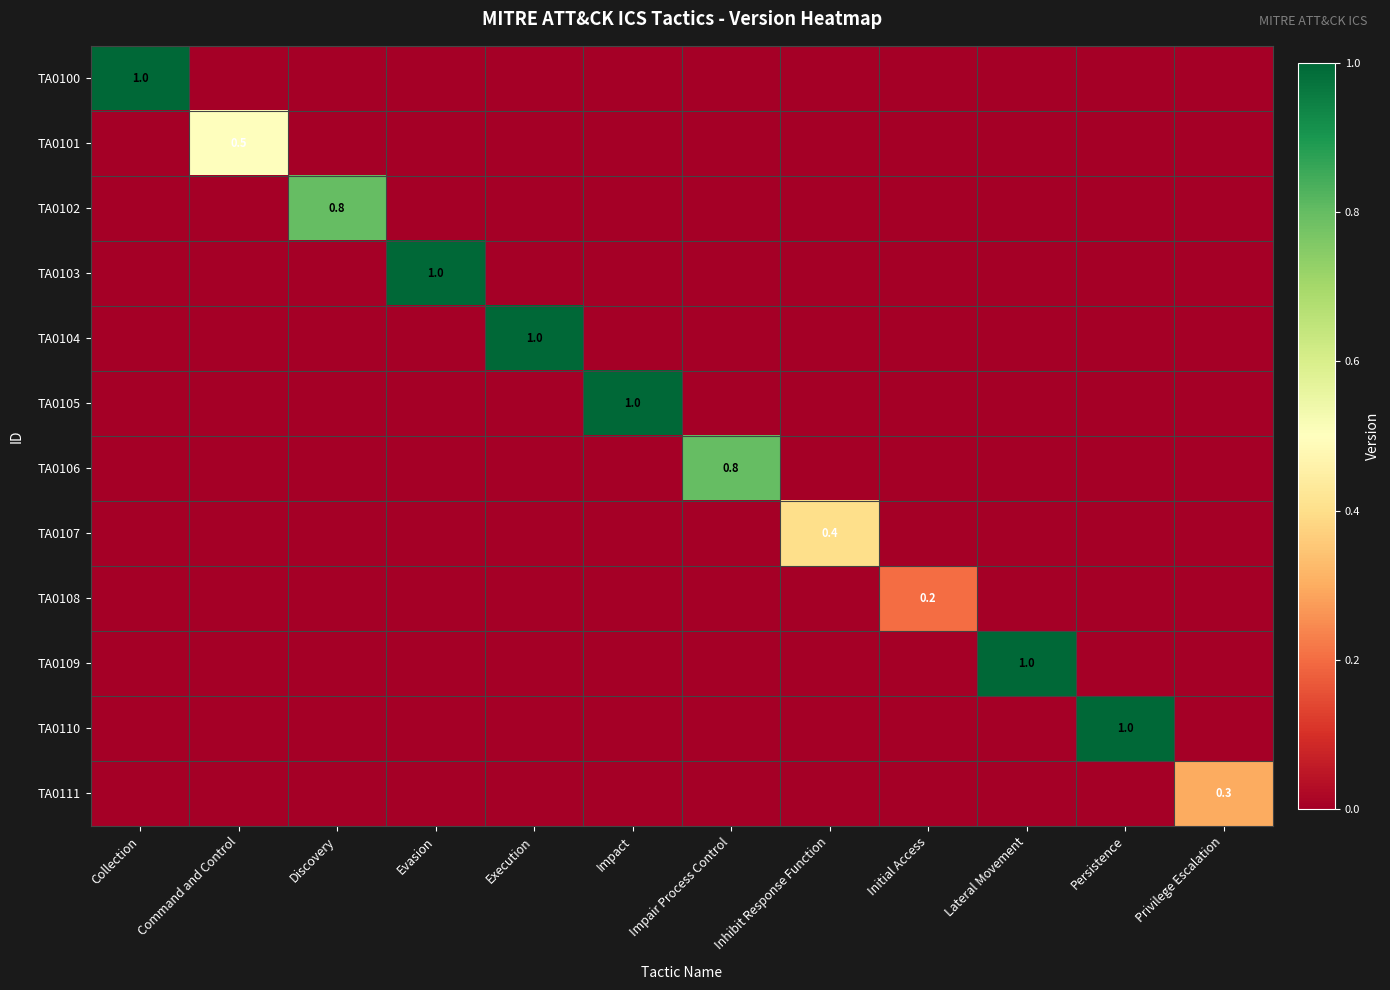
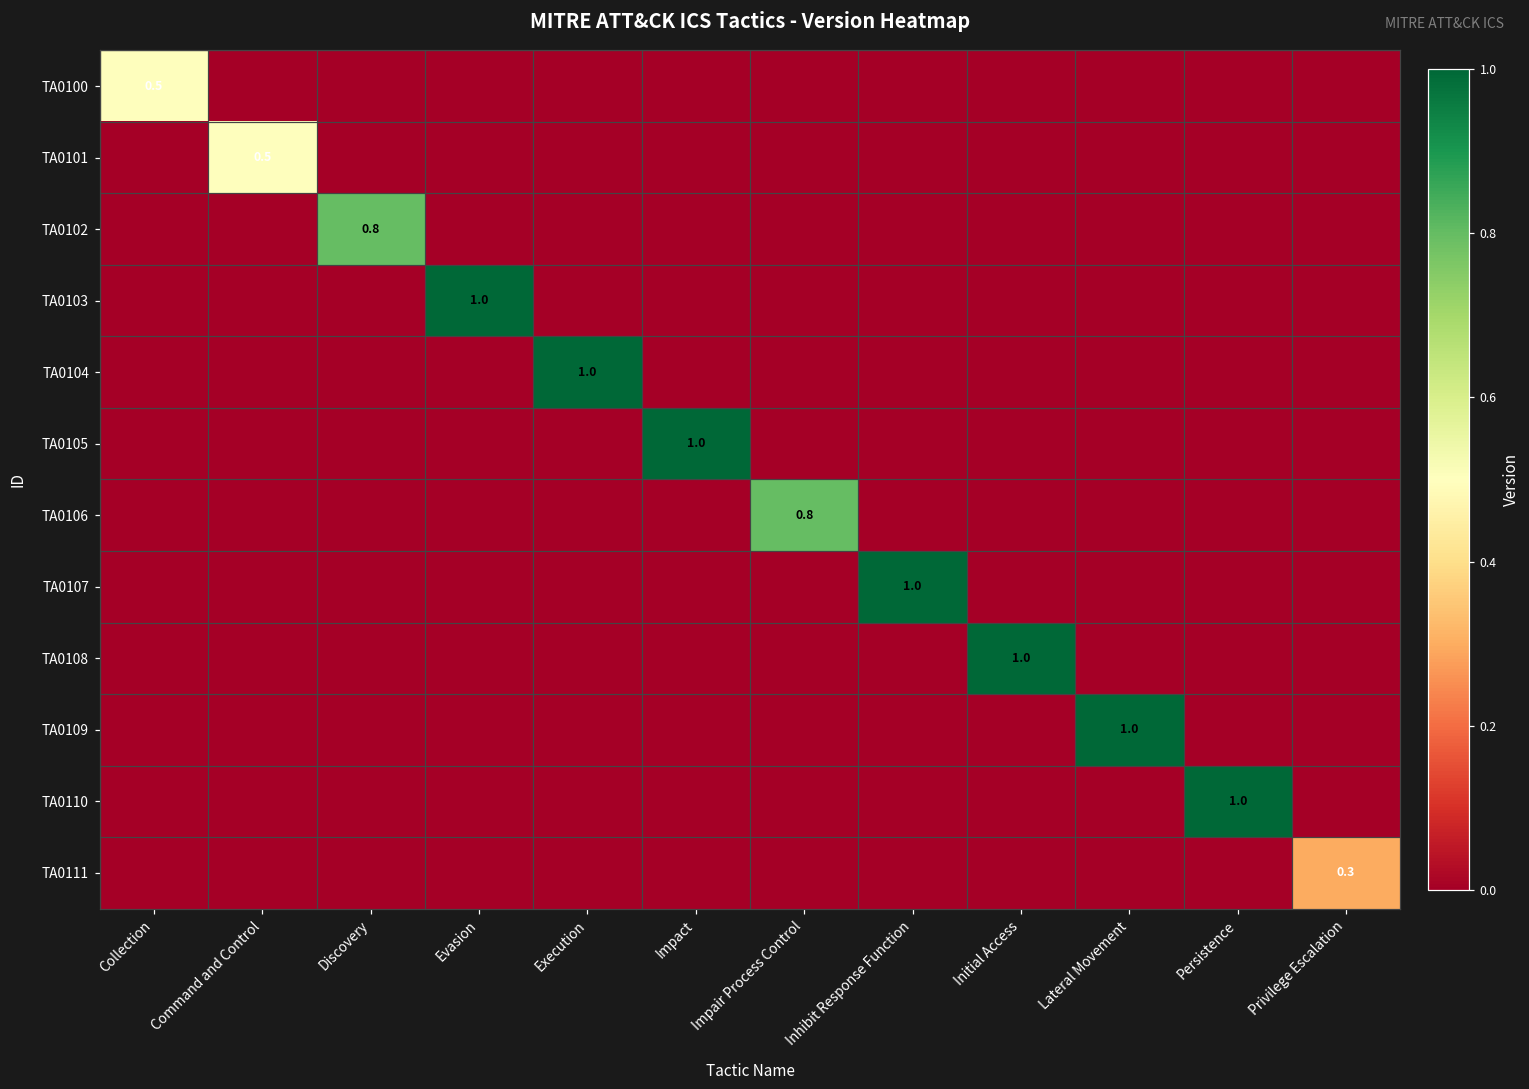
TA0100, Collection: 1.0 -> 0.5
TA0107, Inhibit Response Function: 0.4 -> 1.0
TA0108, Initial Access: 0.2 -> 1.0
